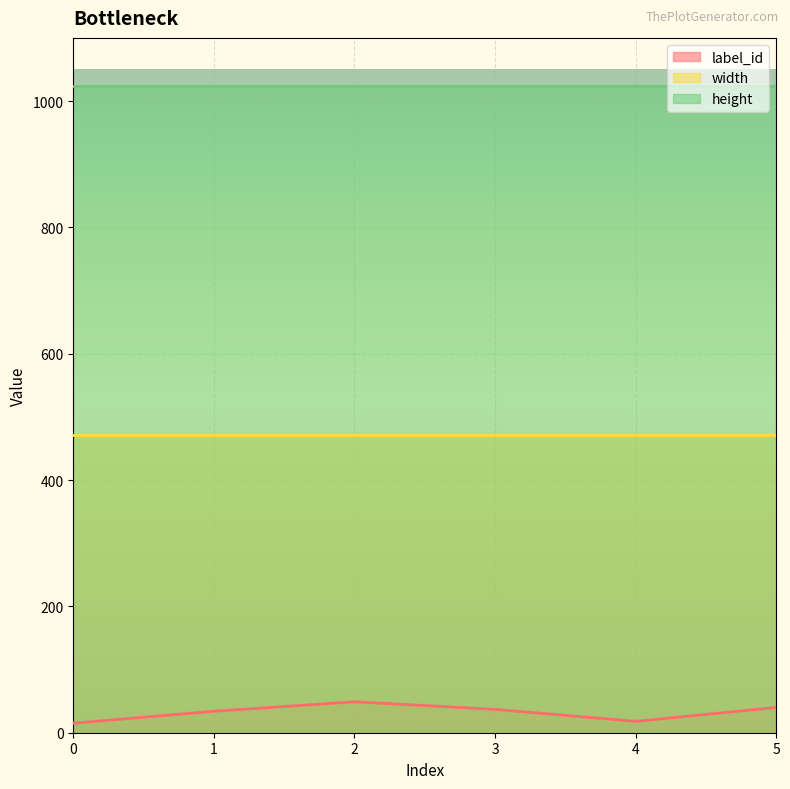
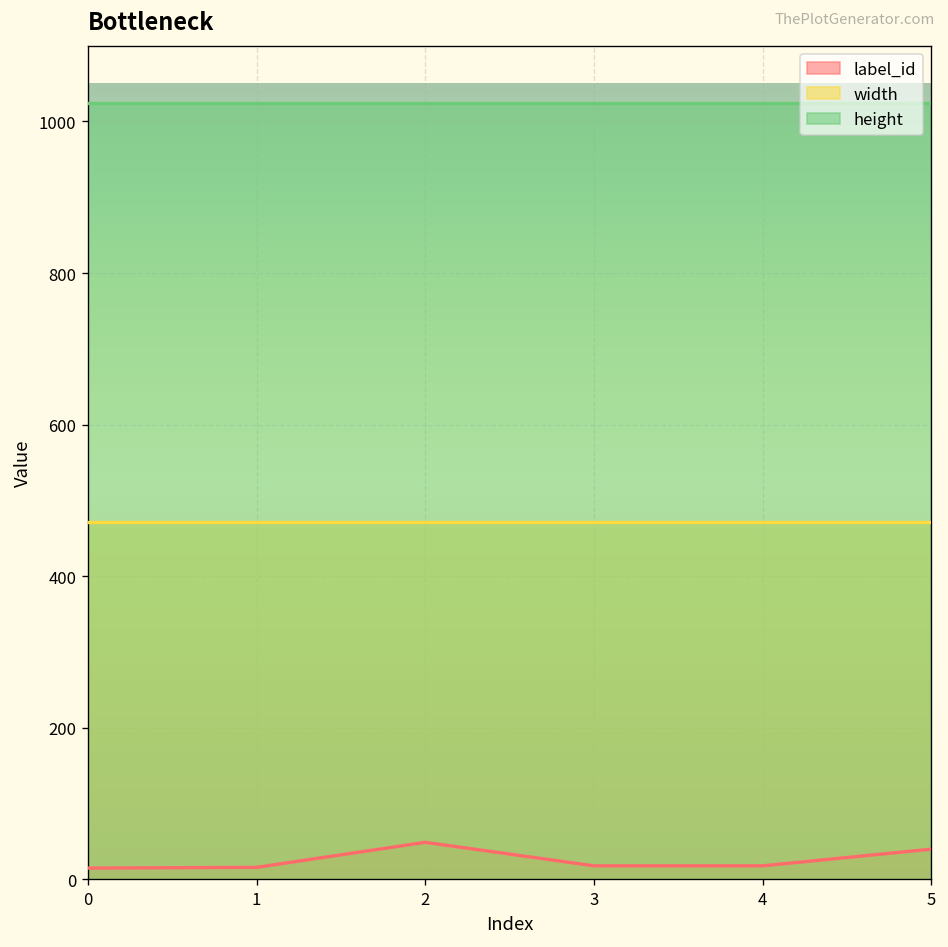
label_id, 1: 30 -> 20
label_id, 3: 40 -> 20
